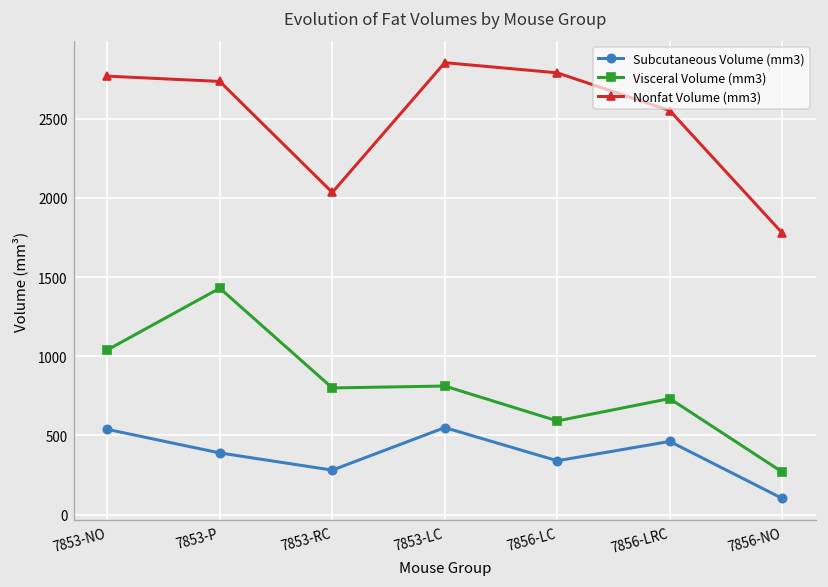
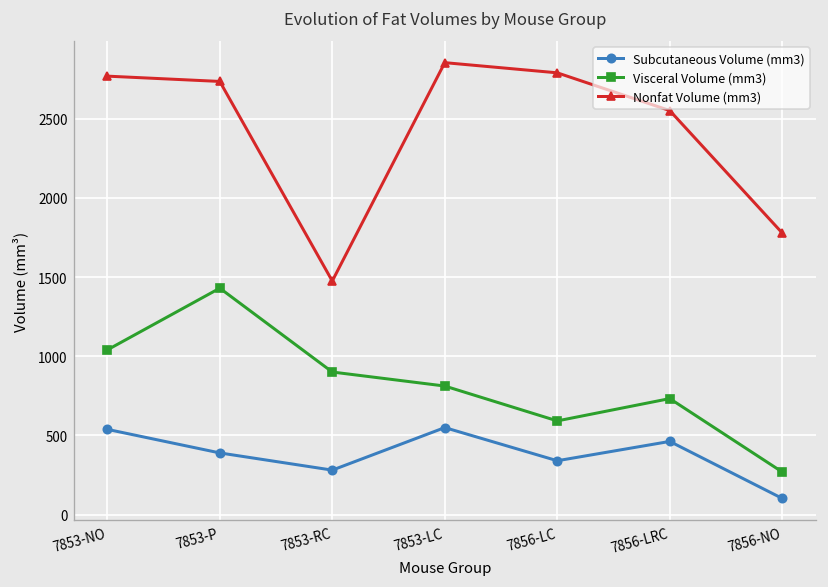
Visceral Volume (mm3), 7853-RC: 800 -> 900
Nonfat Volume (mm3), 7853-RC: 2030 -> 1480
